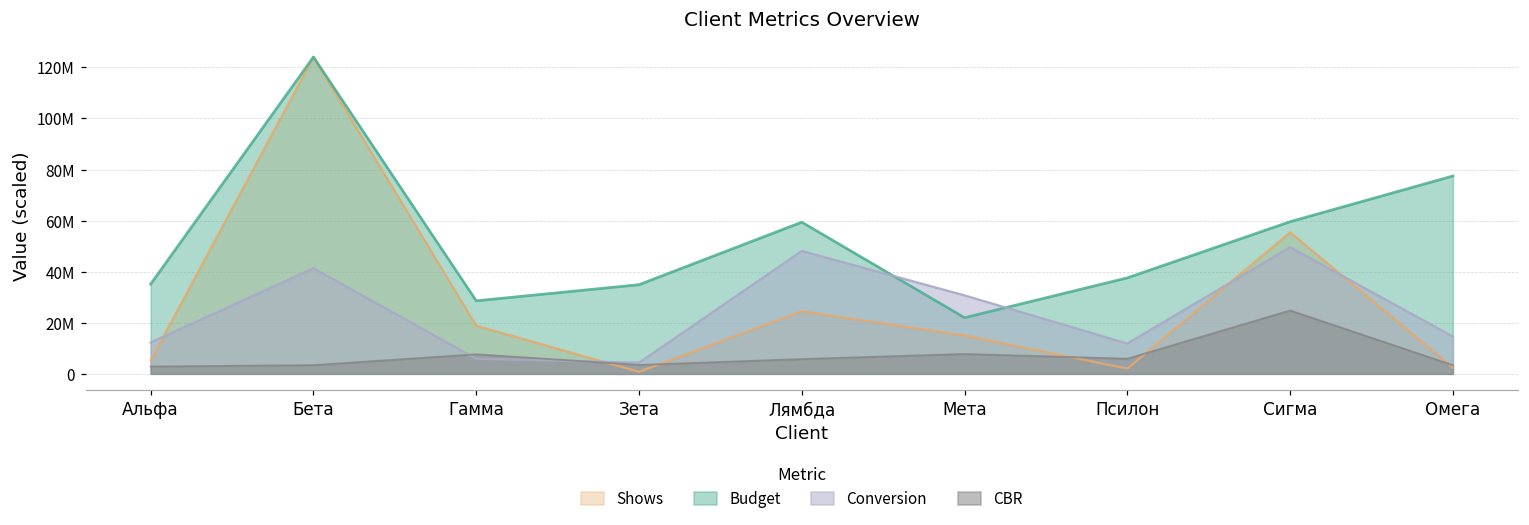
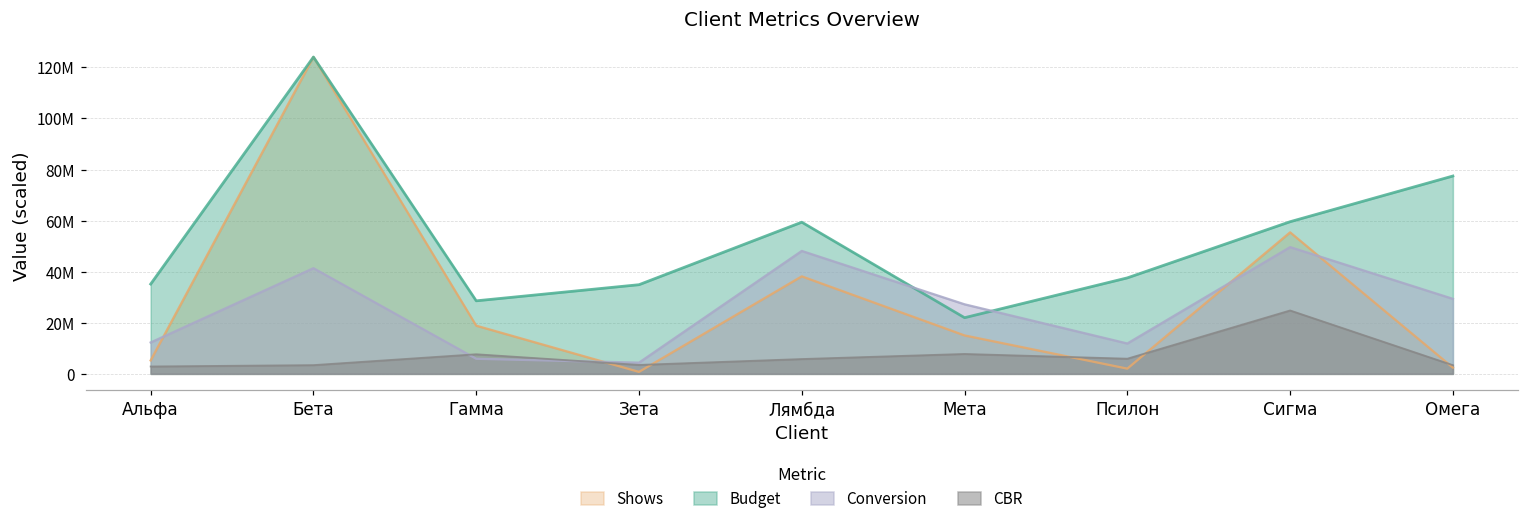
Shows, Лямбда: 24000000 -> 38000000
Conversion, Мета: 31000000 -> 27000000
Conversion, Омега: 15000000 -> 29000000
